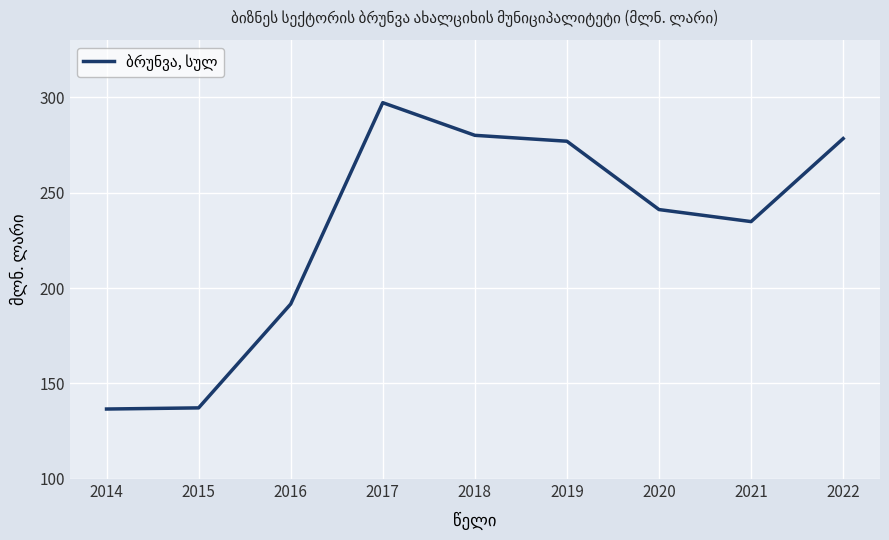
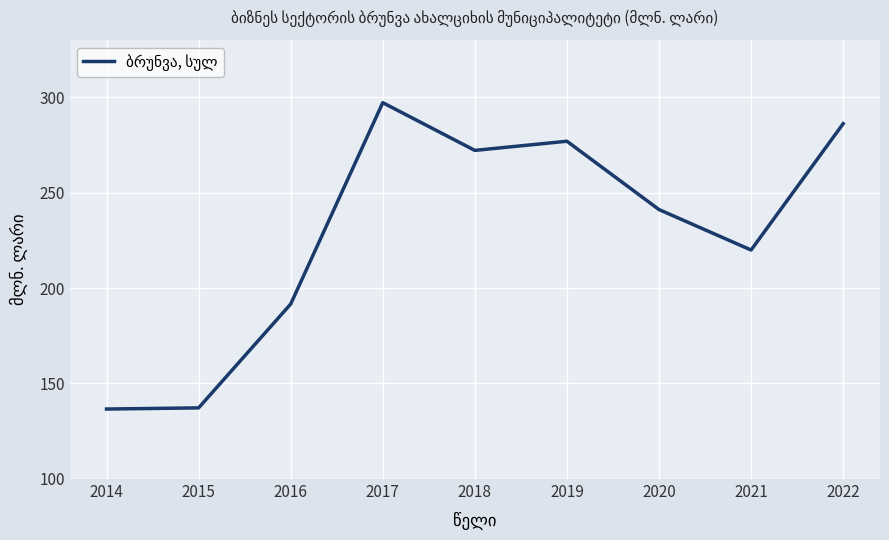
2018: 280 -> 272
2021: 235 -> 220
2022: 278 -> 286
